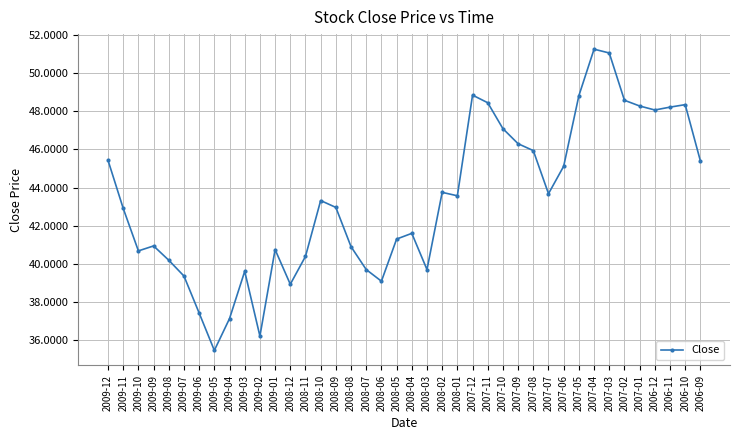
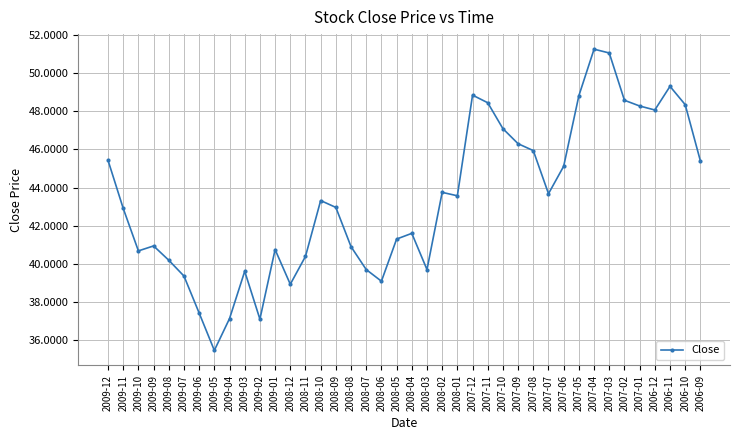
2009-02: 36.2 -> 37.1
2006-11: 48.2 -> 49.3
